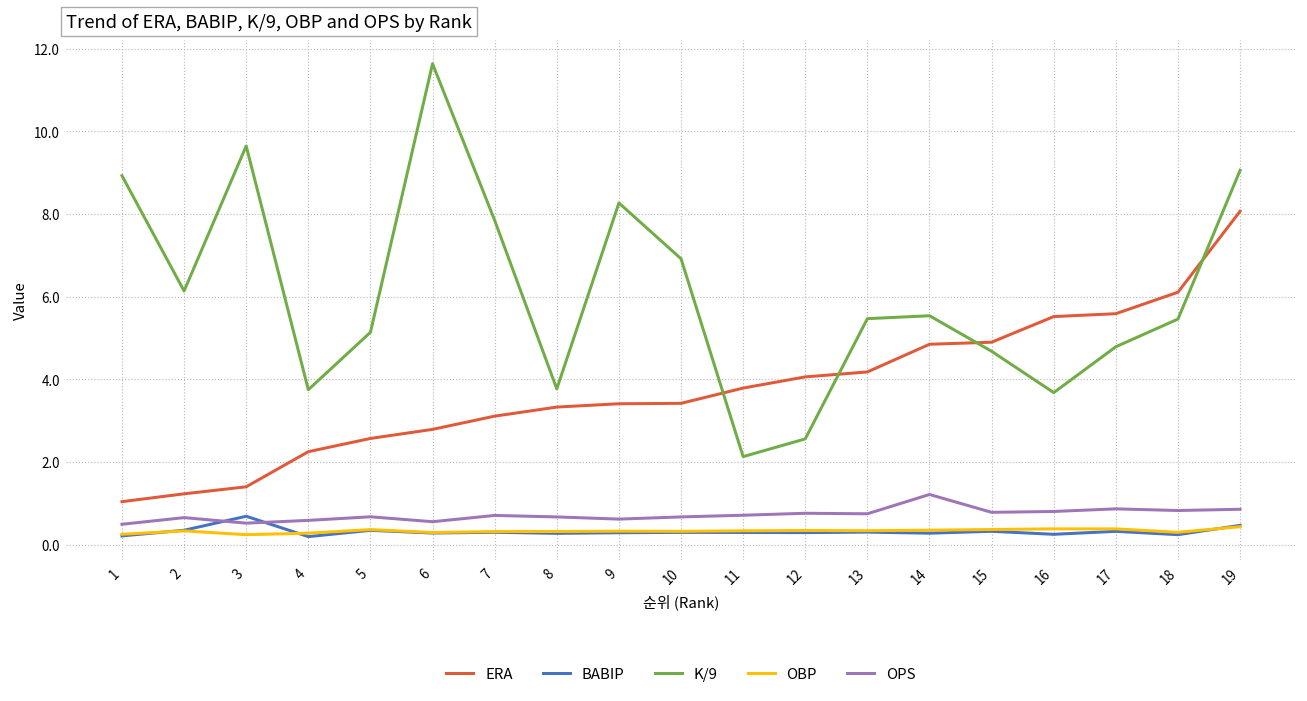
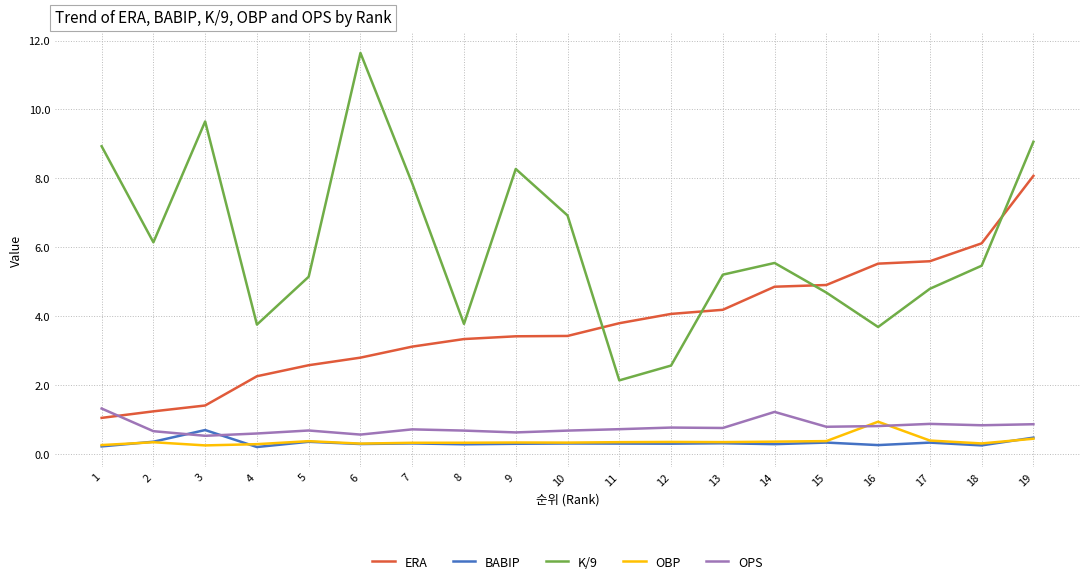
OPS, 1: 0.5 -> 1.3
K/9, 13: 5.5 -> 5.2
OBP, 16: 0.4 -> 0.9
